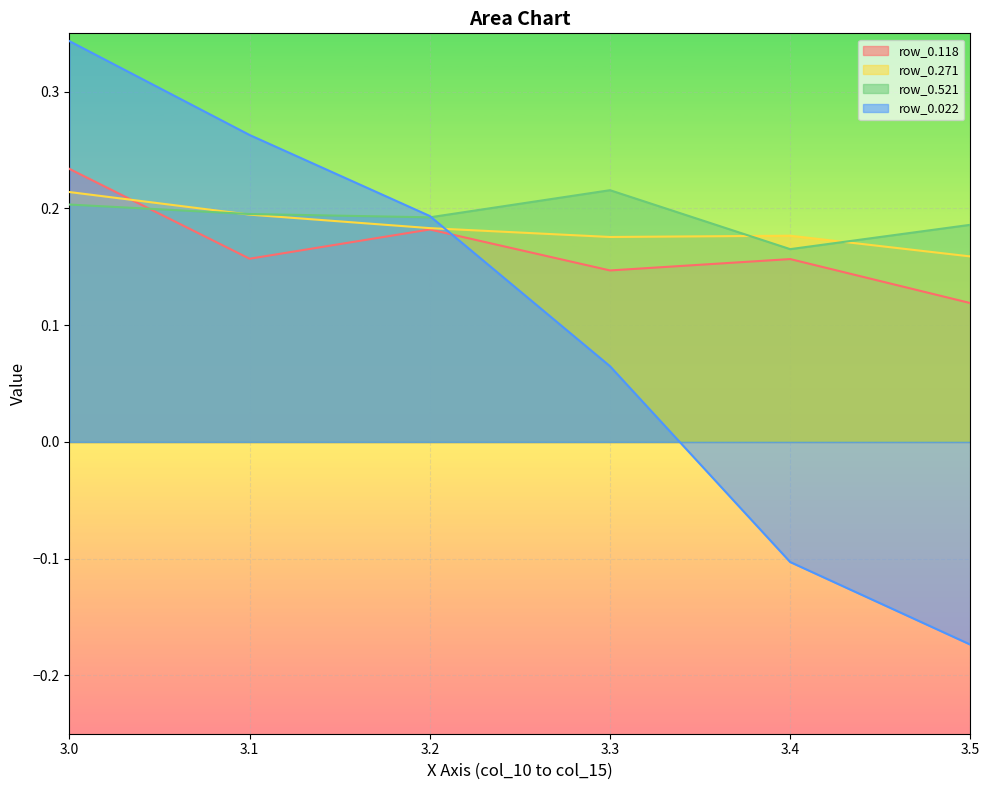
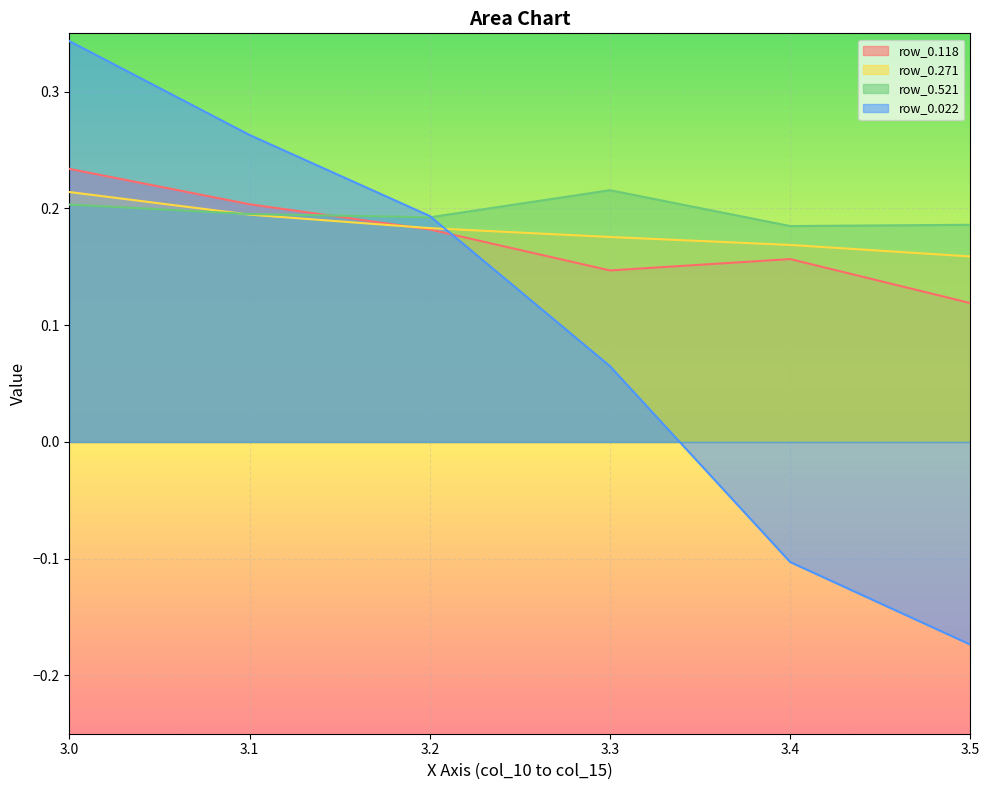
row_0.118, 3.1: 0.157 -> 0.204
row_0.271, 3.4: 0.177 -> 0.169
row_0.521, 3.4: 0.165 -> 0.185
